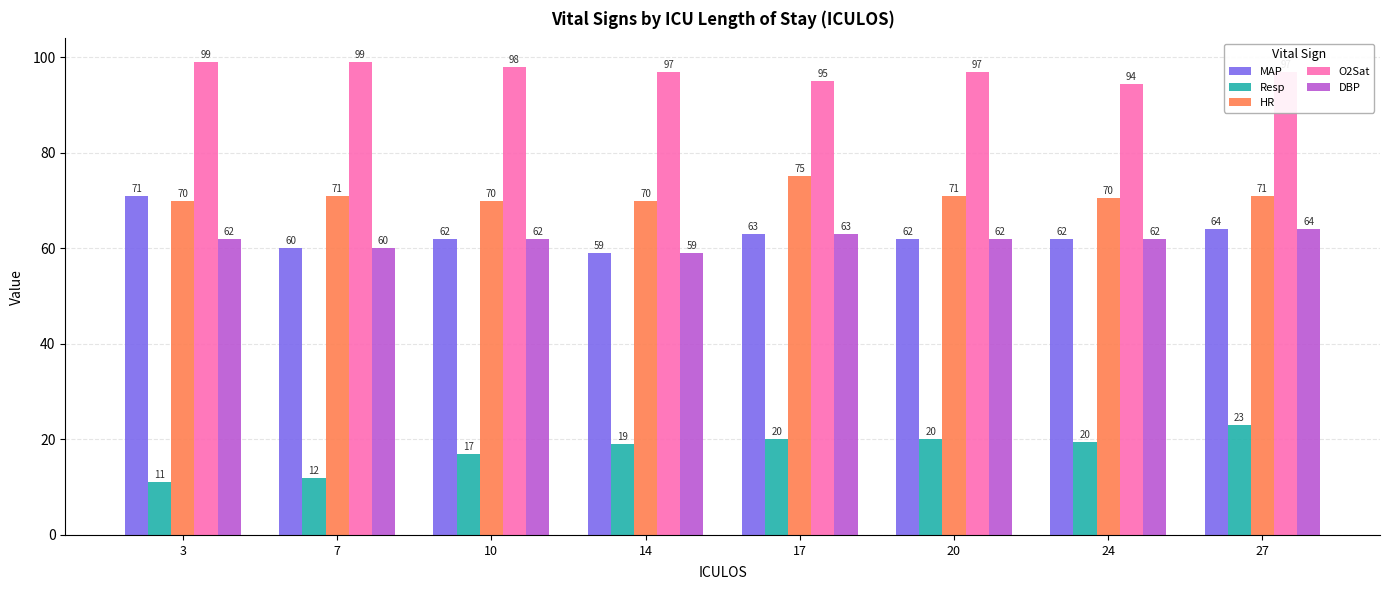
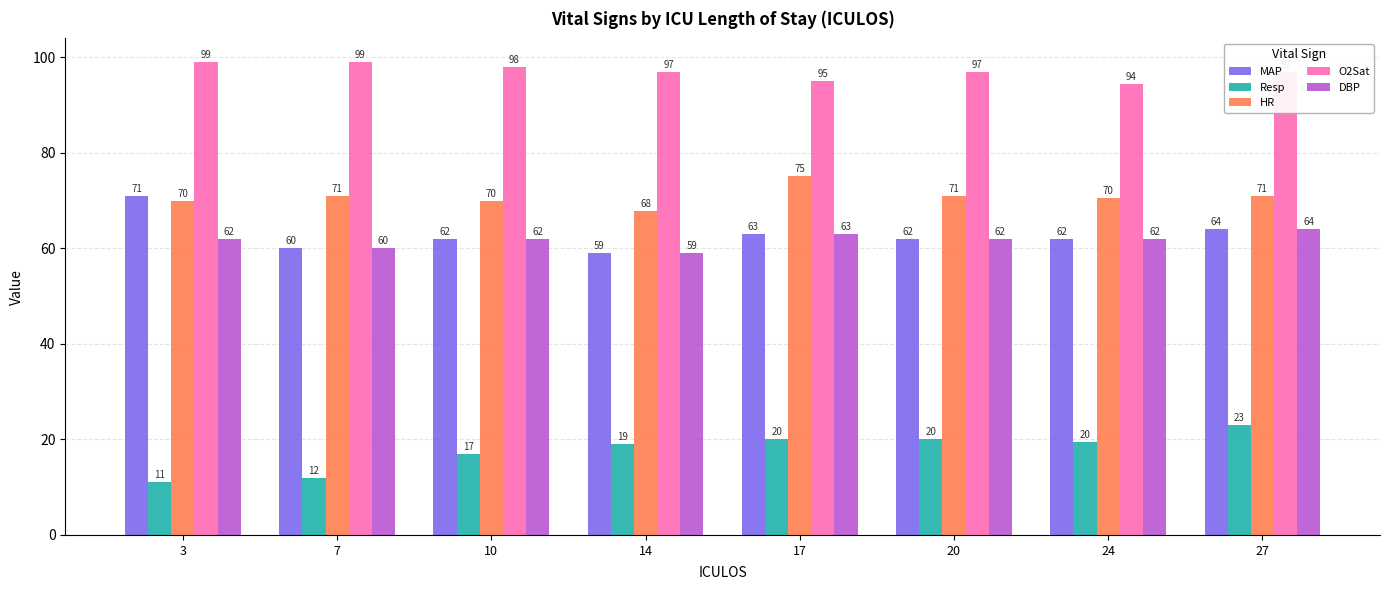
HR, 14: 70 -> 68
